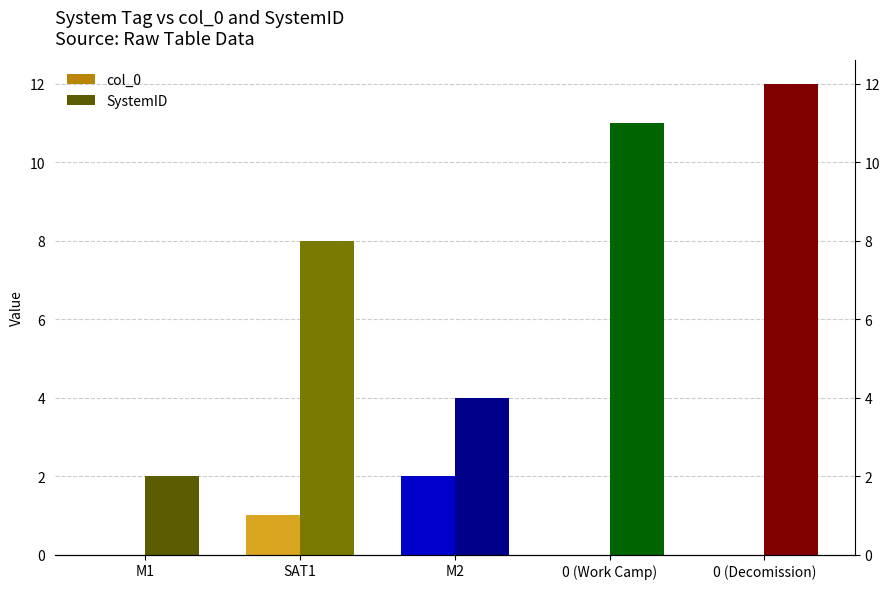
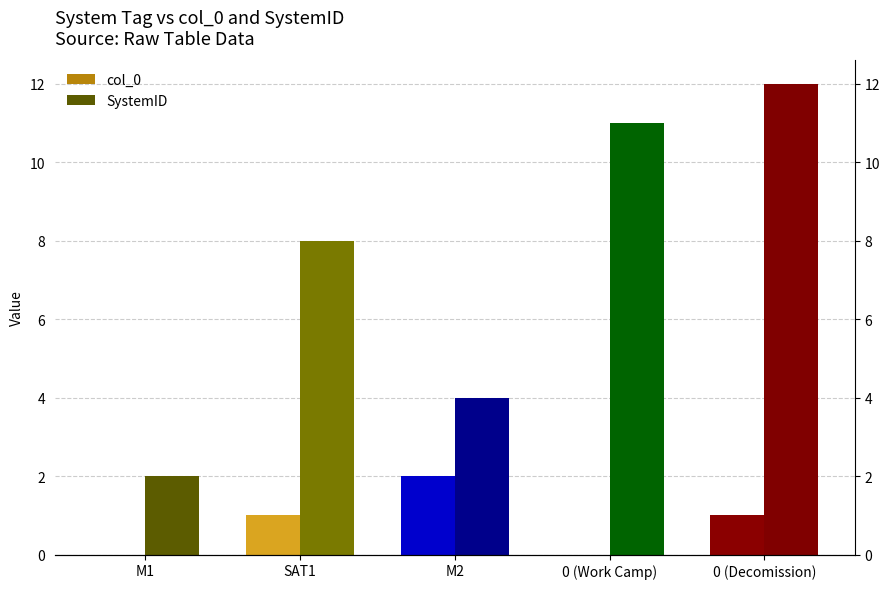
col_0, 0 (Decomission): 0 -> 1
